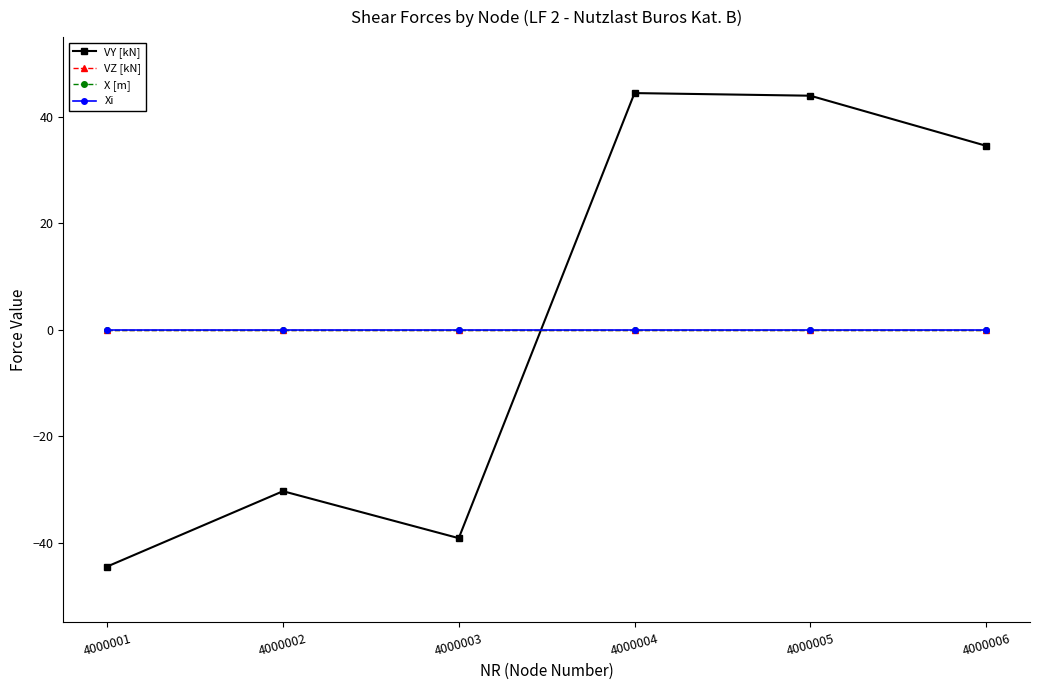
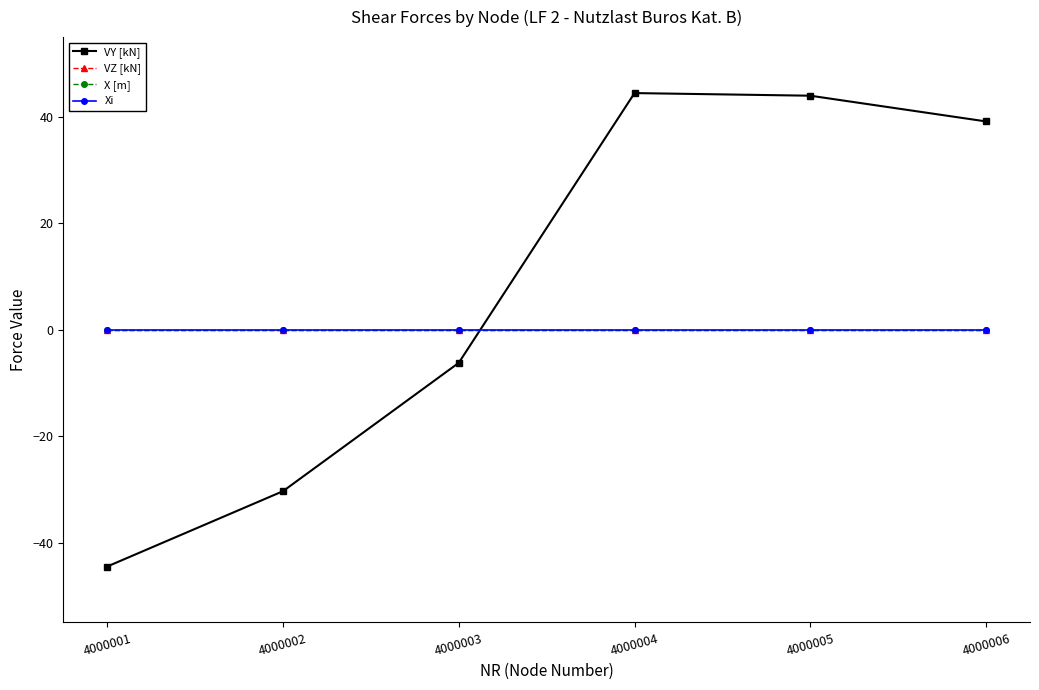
VY [kN], 4000003: -39 -> -6
VY [kN], 4000006: 35 -> 39
